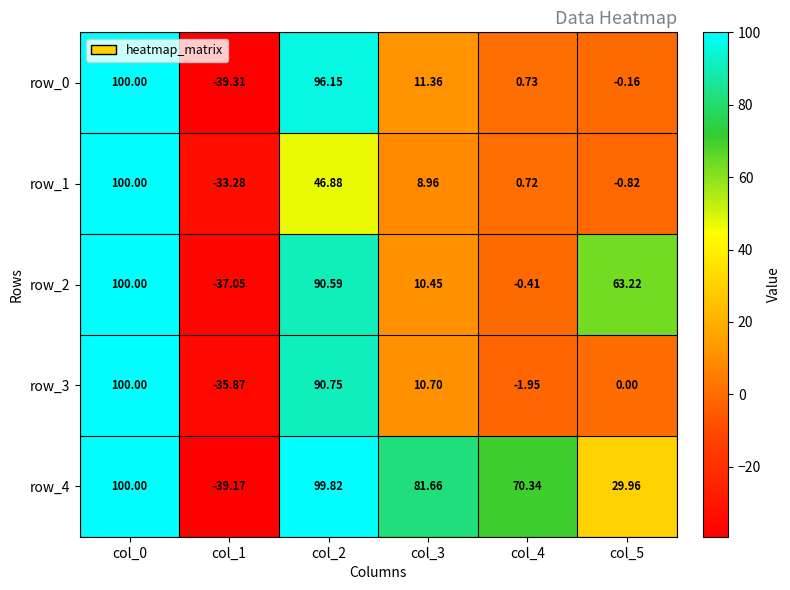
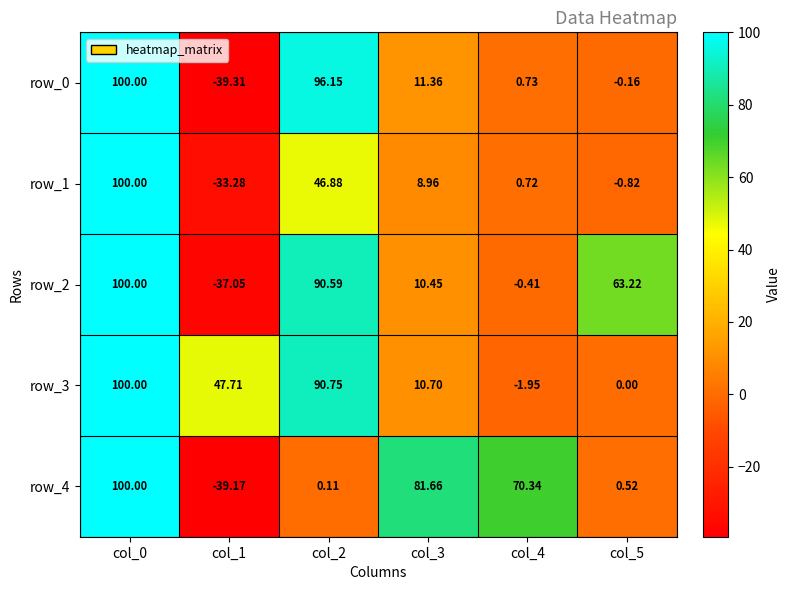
row_3, col_1: -35.87 -> 47.71
row_4, col_2: 99.82 -> 0.11
row_4, col_5: 29.96 -> 0.52
